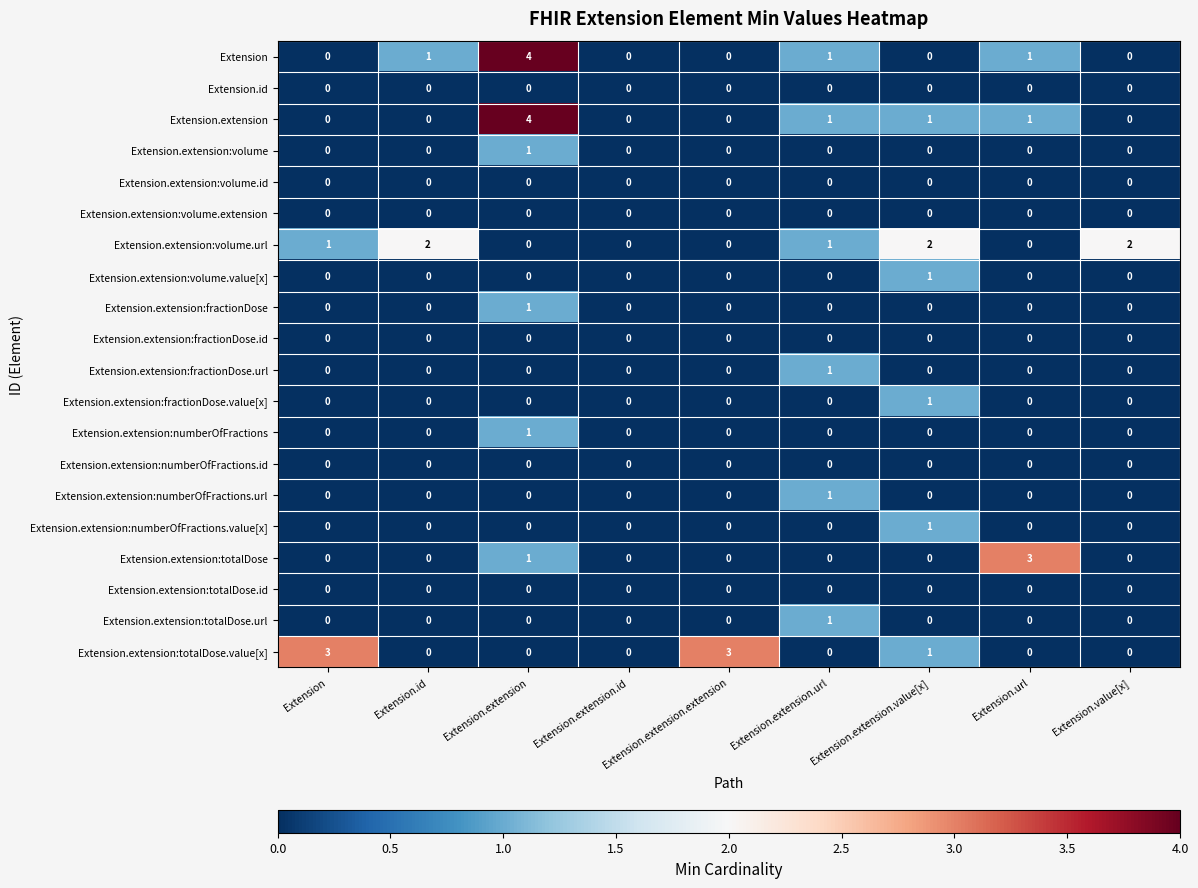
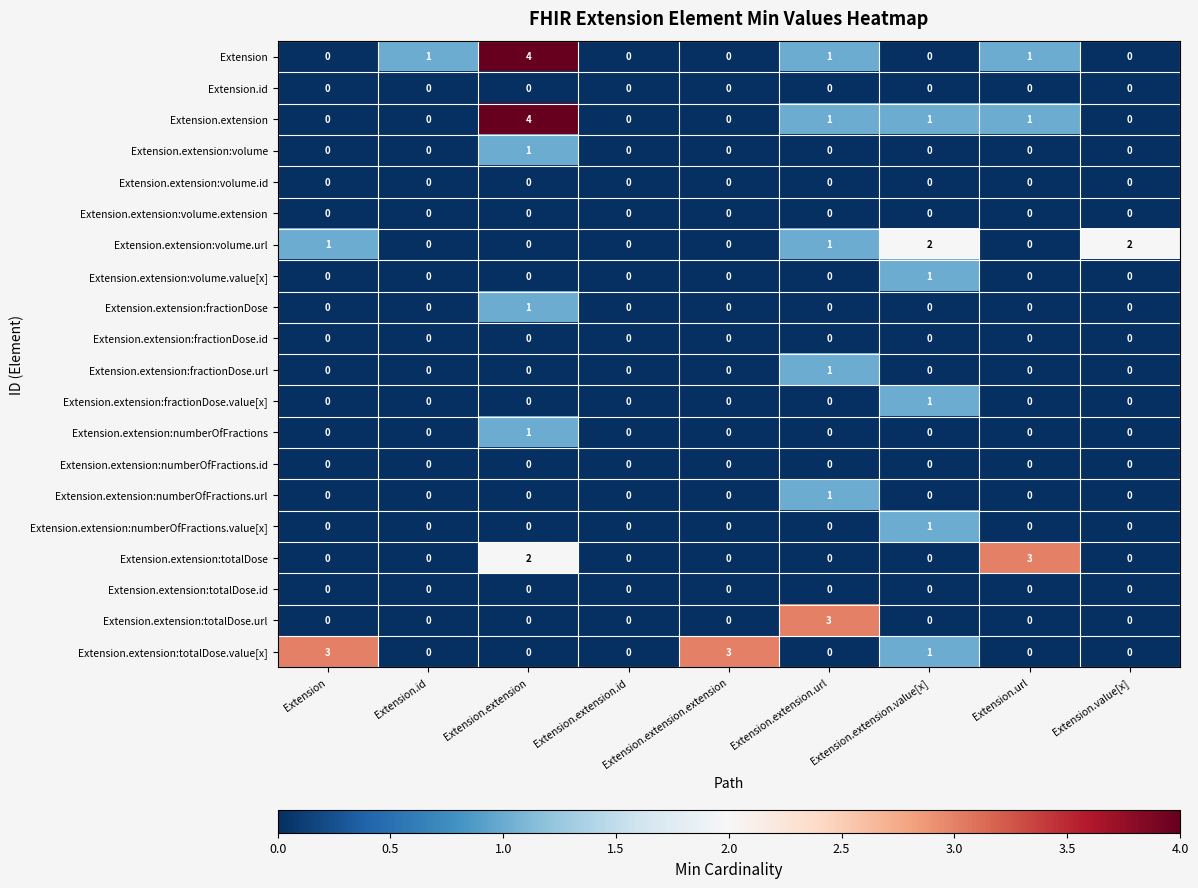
Extension.extension:volume.url, Extension.id: 2 -> 0
Extension.extension:totalDose, Extension.extension: 1 -> 2
Extension.extension:totalDose.url, Extension.extension.url: 1 -> 3
